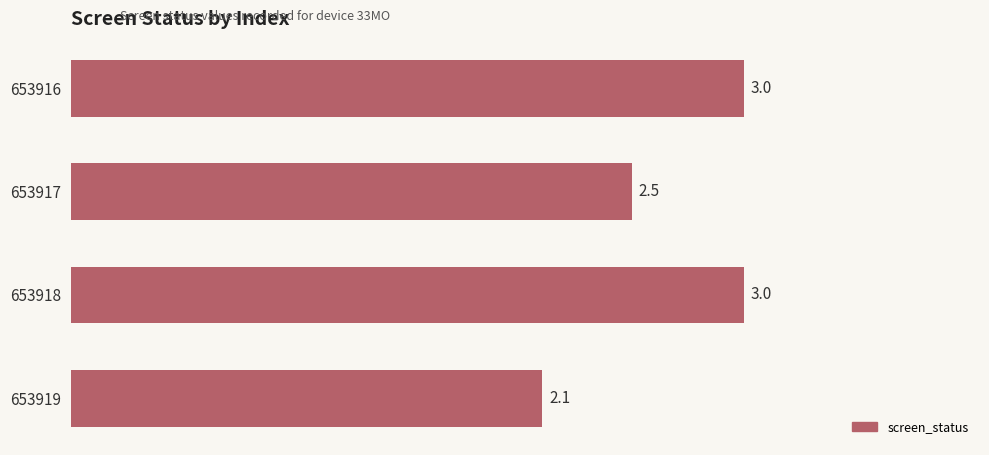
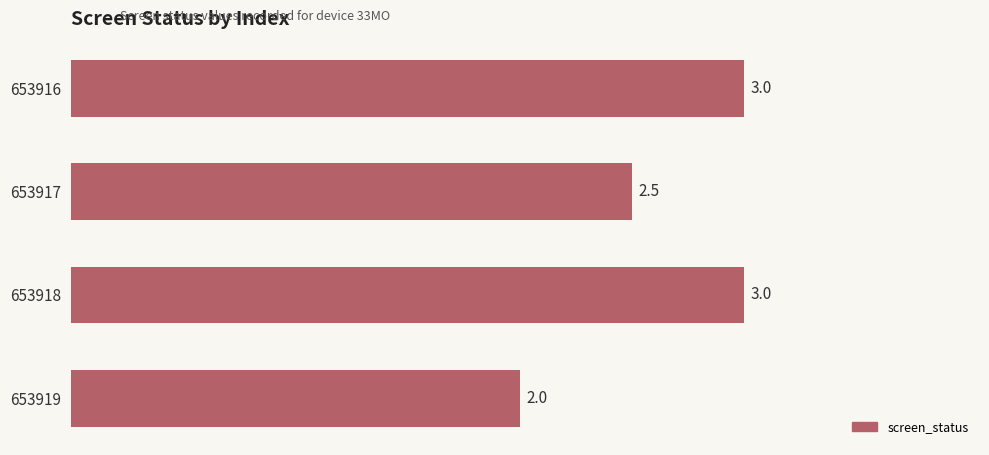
653919: 2.1 -> 2.0
